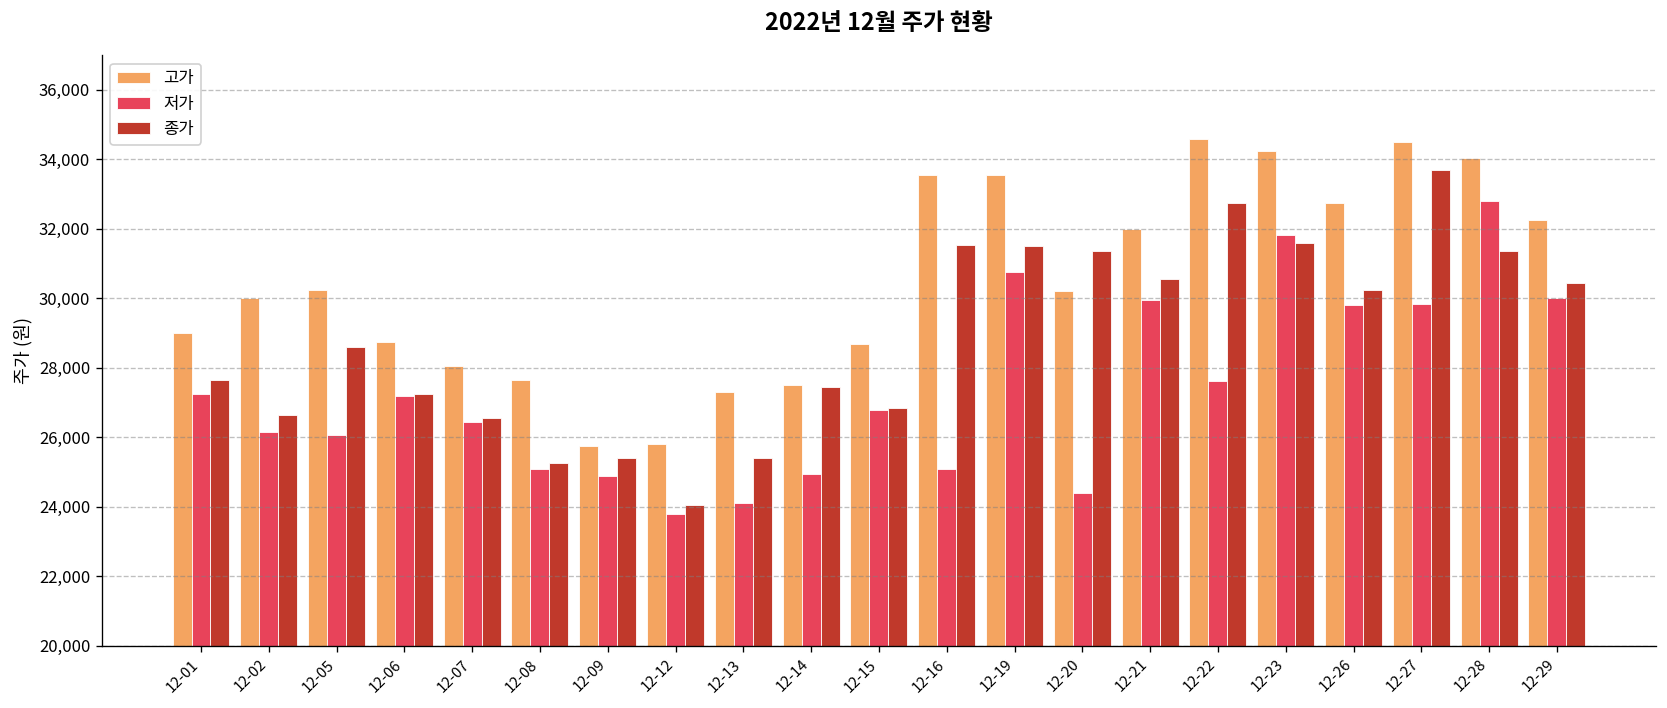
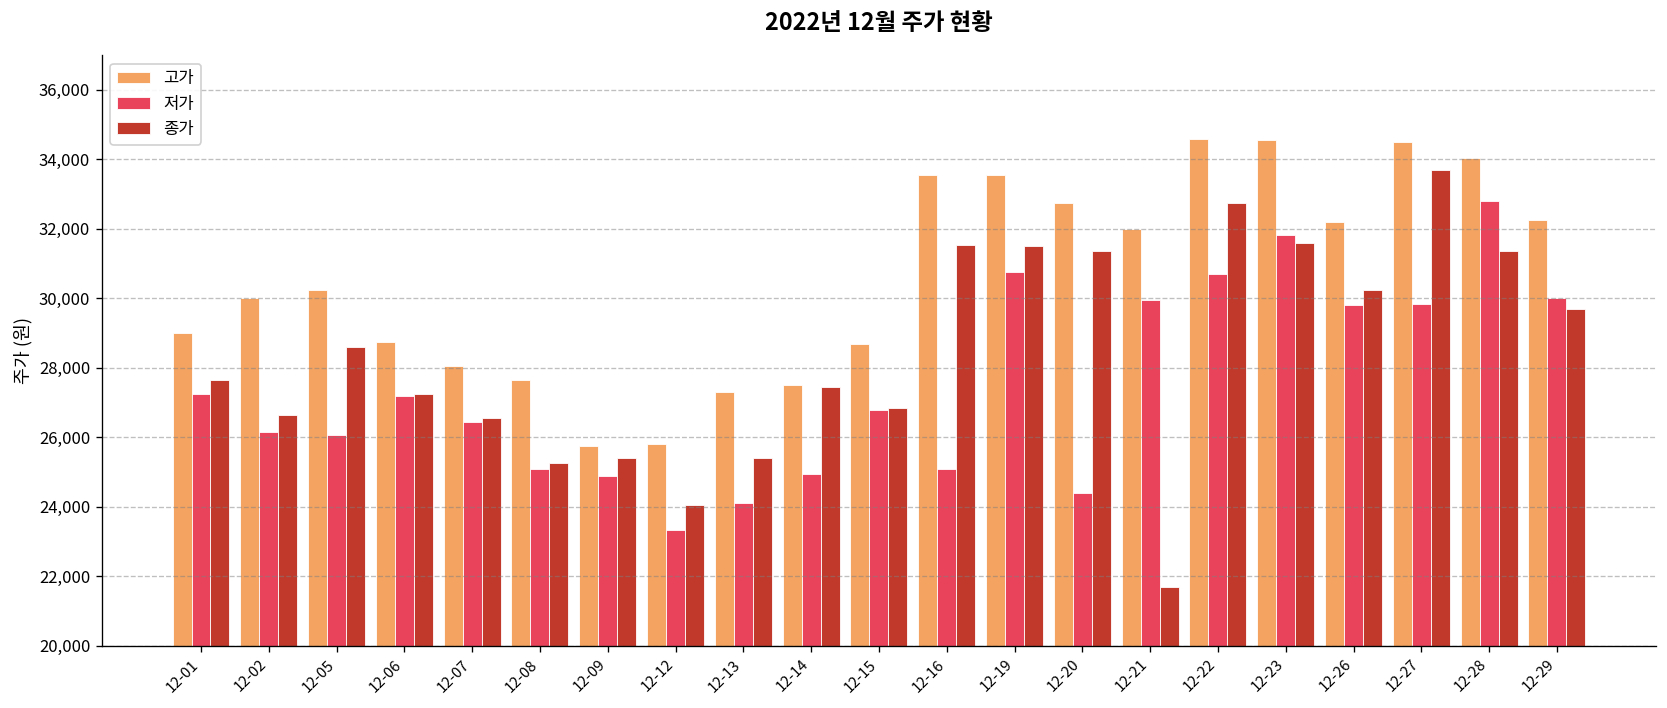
저가, 12-12: 23,800 -> 23,300
고가, 12-20: 30,200 -> 32,800
종가, 12-21: 30,600 -> 21,700
저가, 12-22: 27,600 -> 30,700
고가, 12-23: 34,300 -> 34,500
고가, 12-26: 32,700 -> 32,200
종가, 12-29: 30,500 -> 29,700
